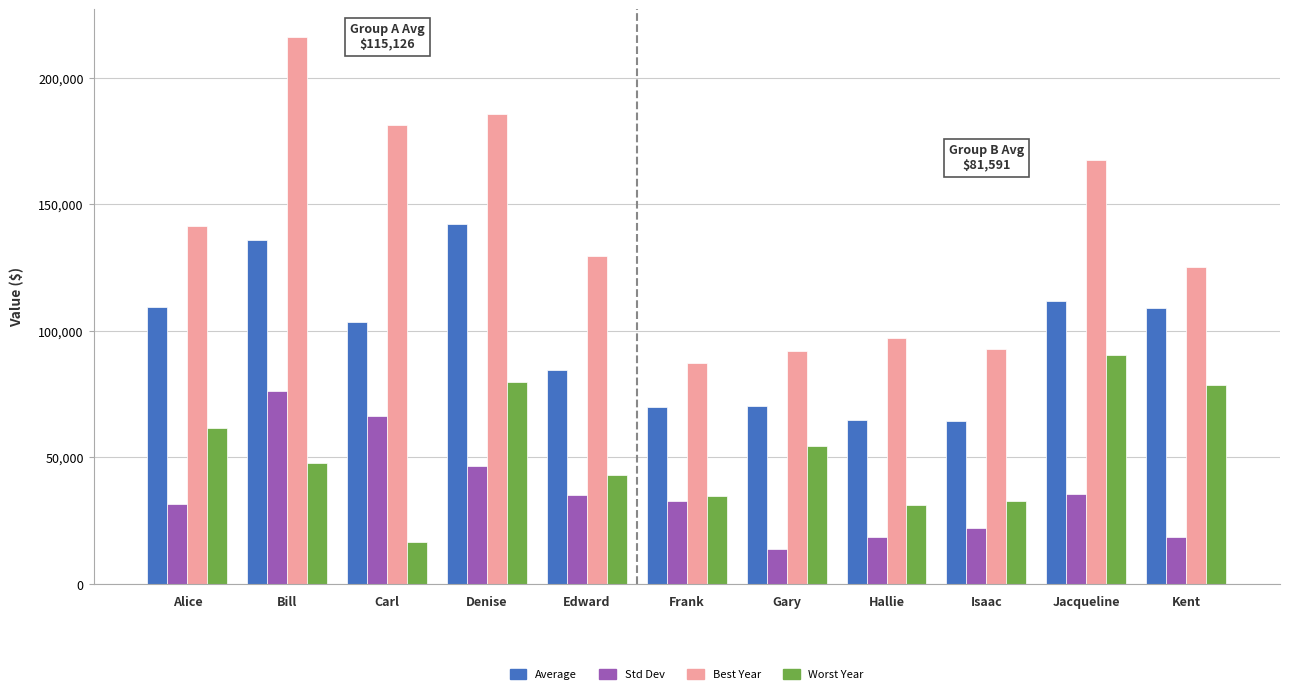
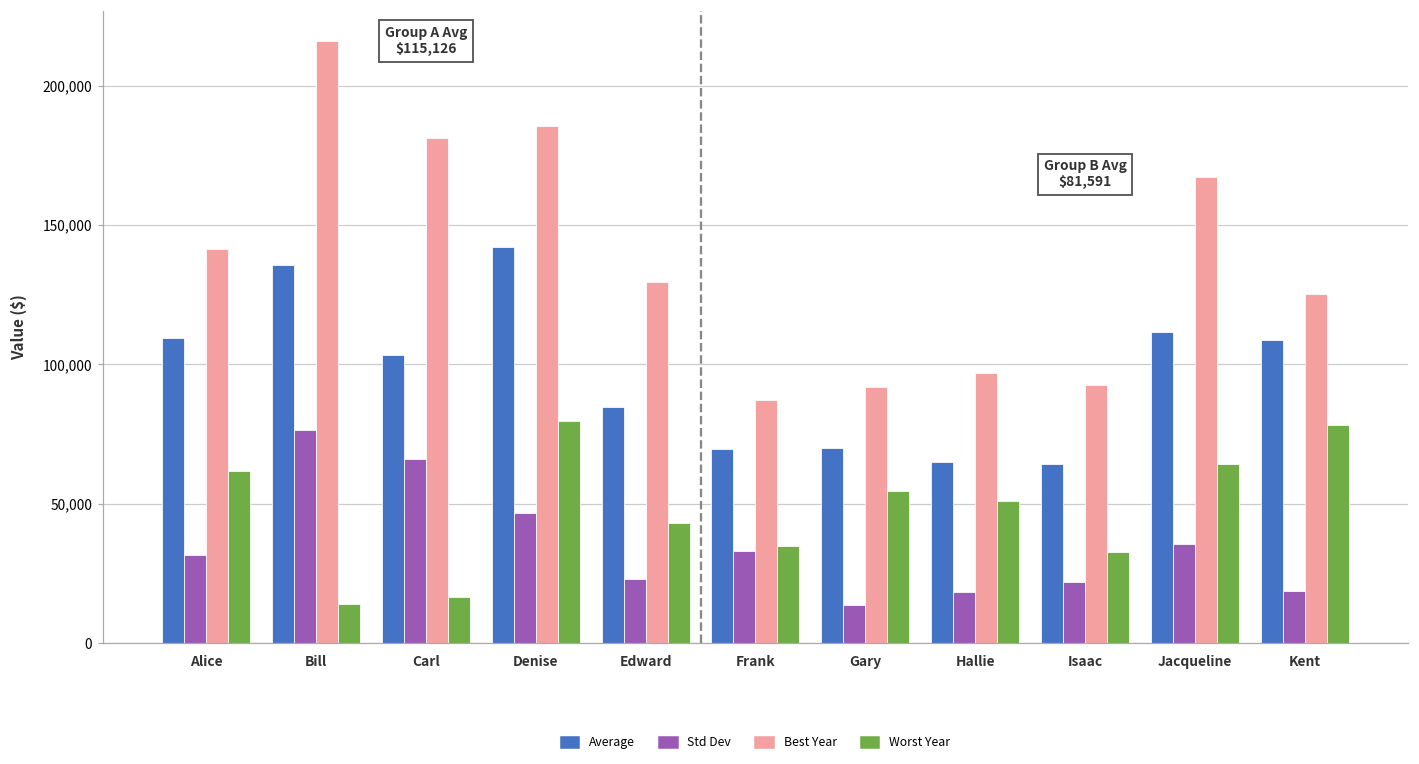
Worst Year, Bill: 48,000 -> 14,000
Std Dev, Edward: 35,000 -> 23,000
Worst Year, Hallie: 31,000 -> 51,000
Worst Year, Jacqueline: 90,000 -> 64,000
